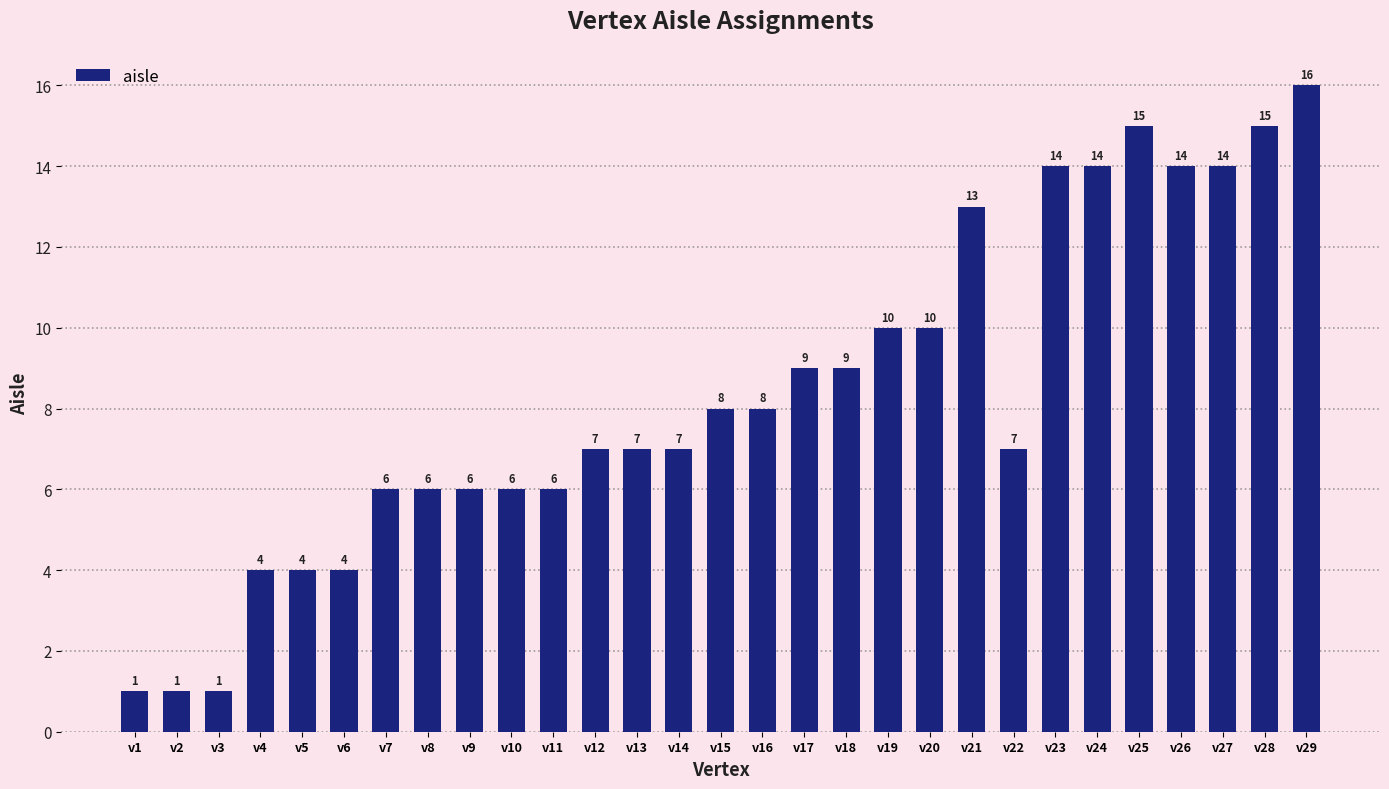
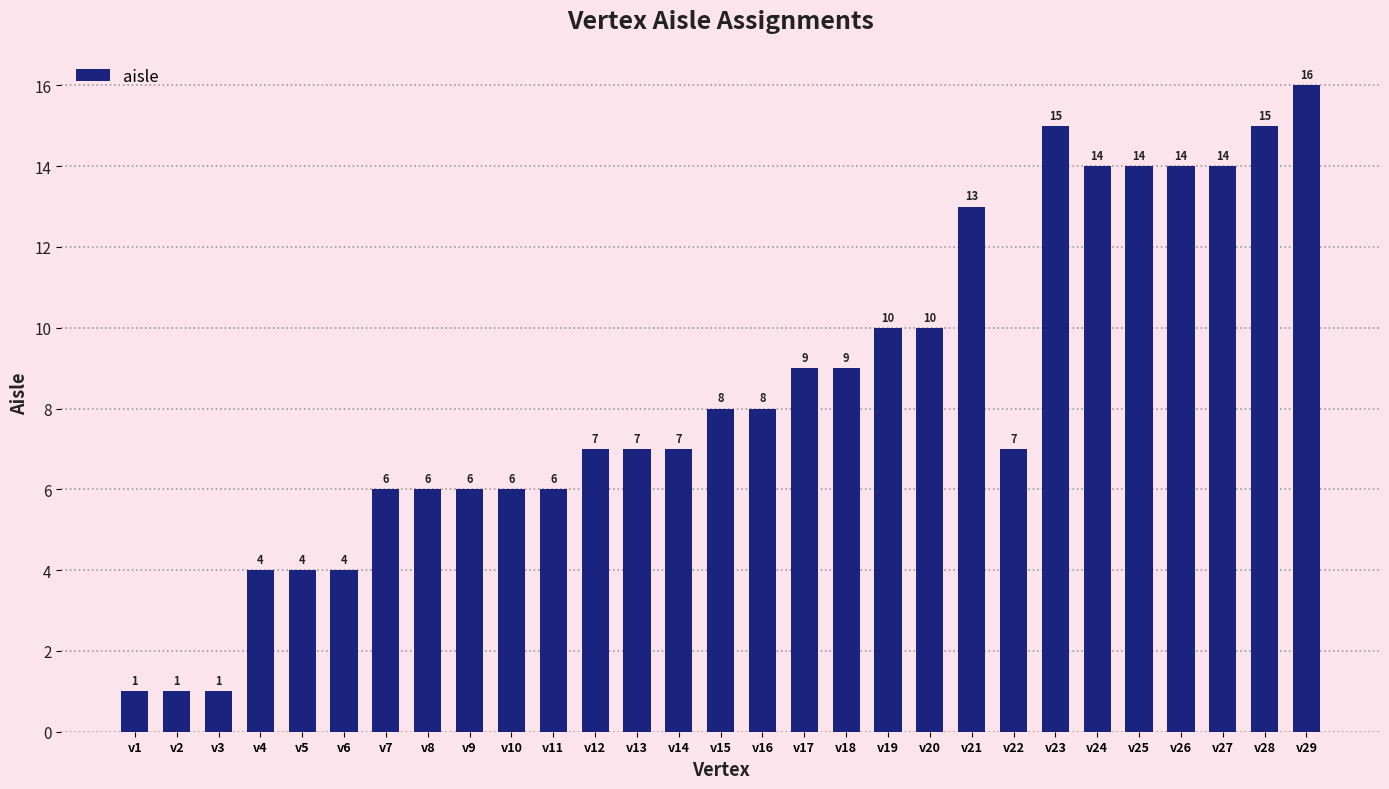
v23: 14 -> 15
v25: 15 -> 14
